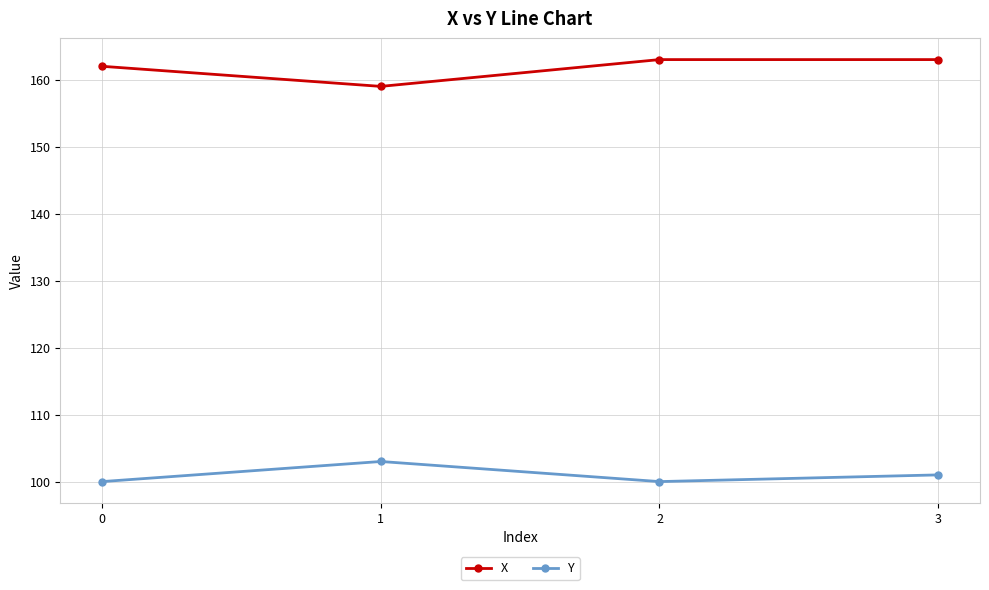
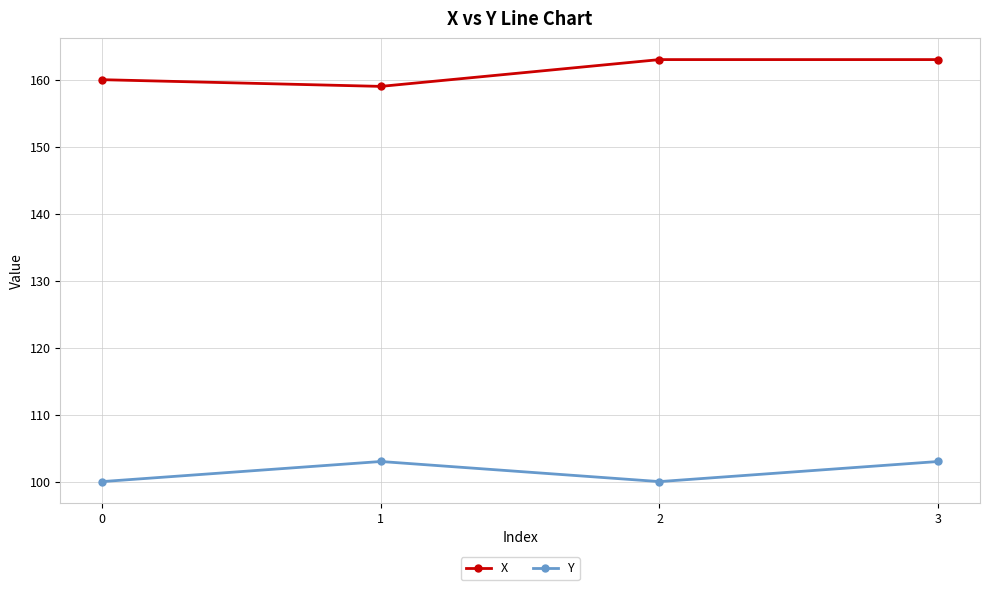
X, 0: 162 -> 160
Y, 3: 101 -> 103
